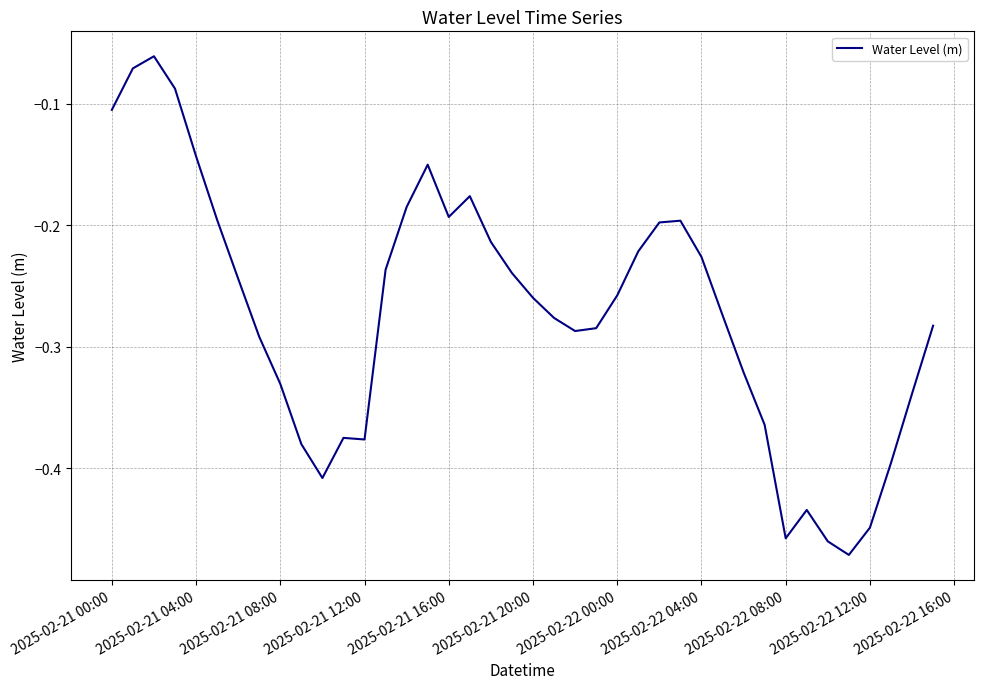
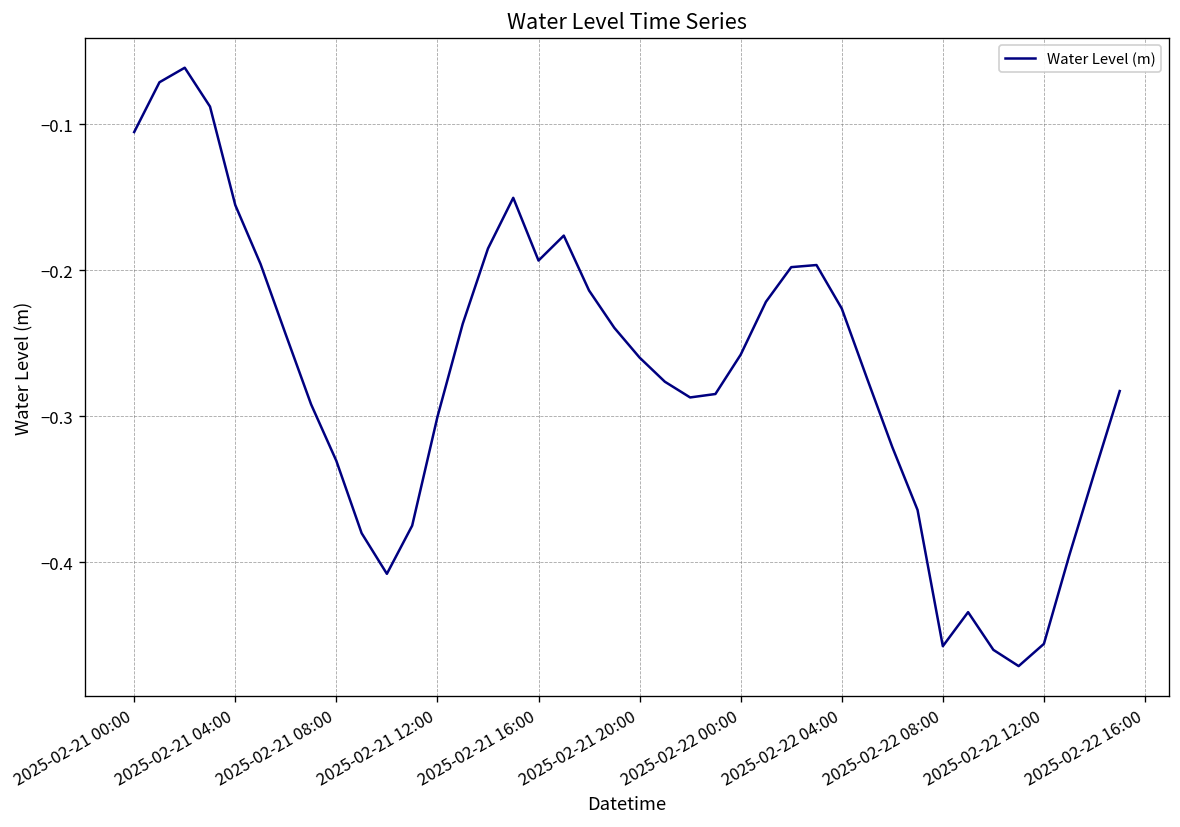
2025-02-21 04:00: -0.143 -> -0.155
2025-02-21 12:00: -0.376 -> -0.300
2025-02-22 12:00: -0.449 -> -0.456
